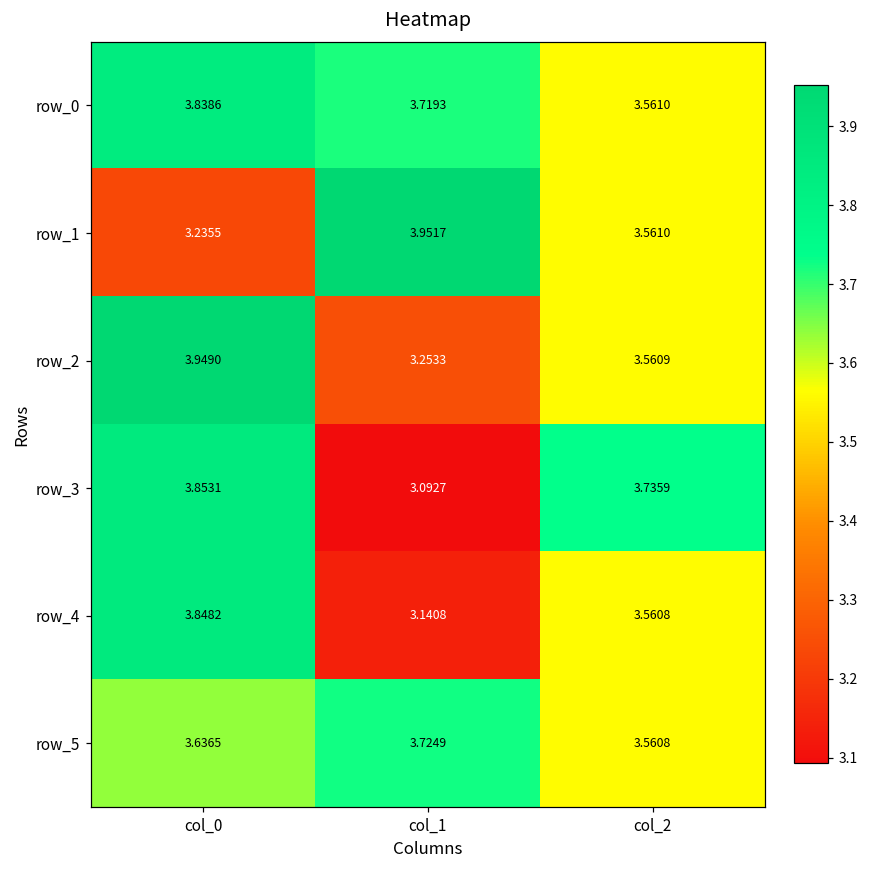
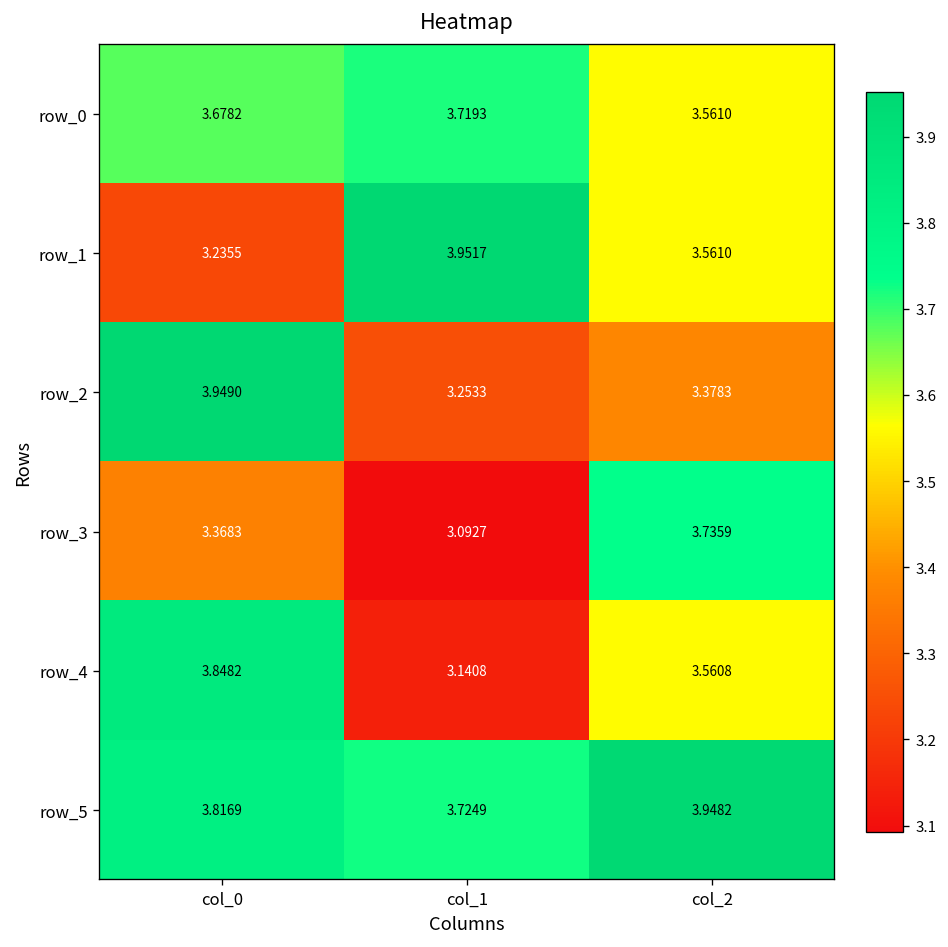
row_0, col_0: 3.8386 -> 3.6782
row_2, col_2: 3.5609 -> 3.3783
row_3, col_0: 3.8531 -> 3.3683
row_5, col_0: 3.6365 -> 3.8169
row_5, col_2: 3.5608 -> 3.9482
